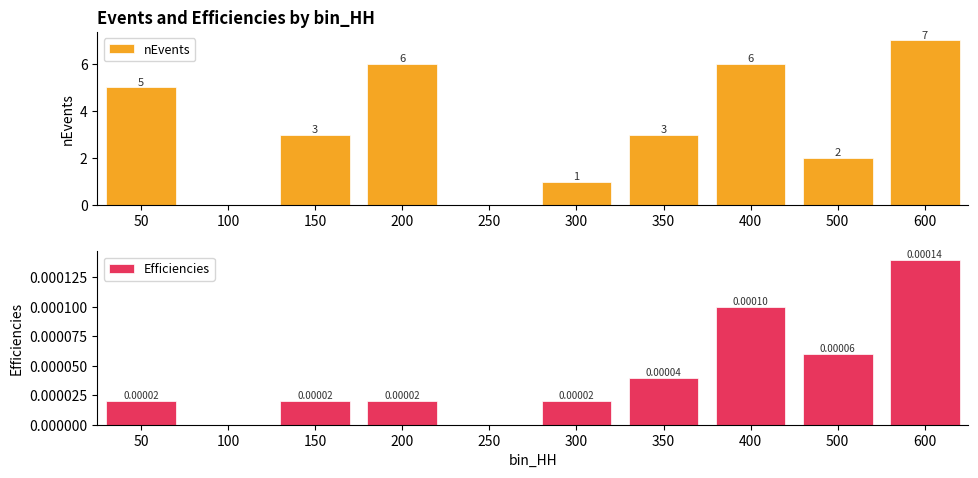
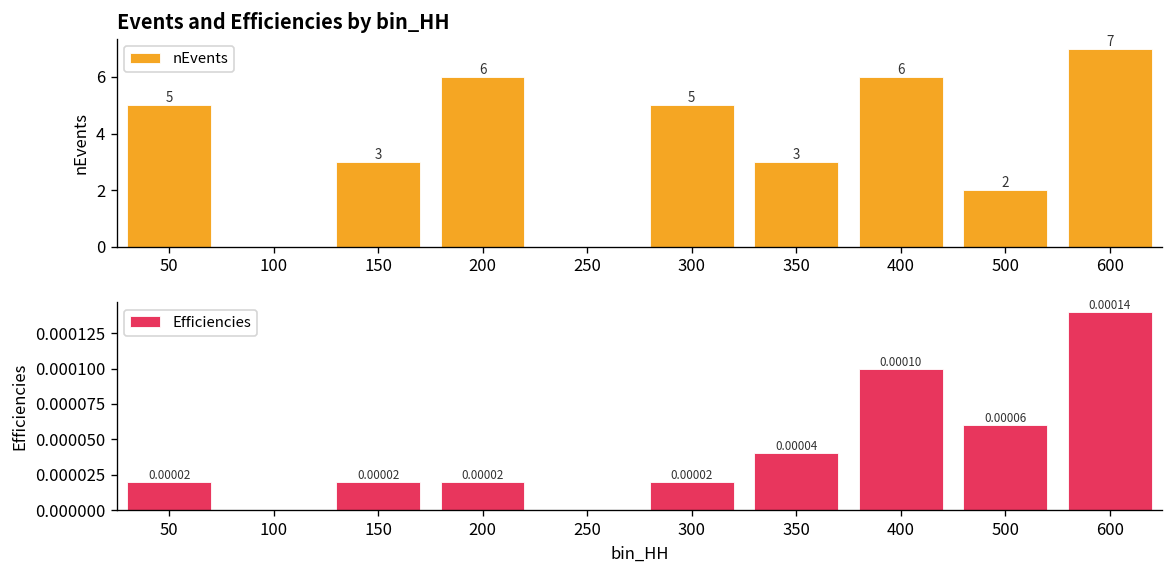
Events and Efficiencies by bin_HH, 300: 1 -> 5
